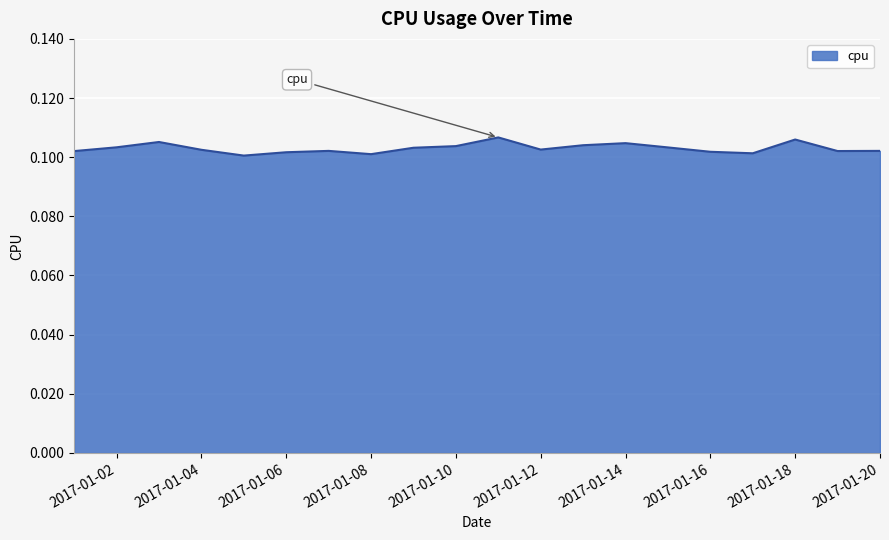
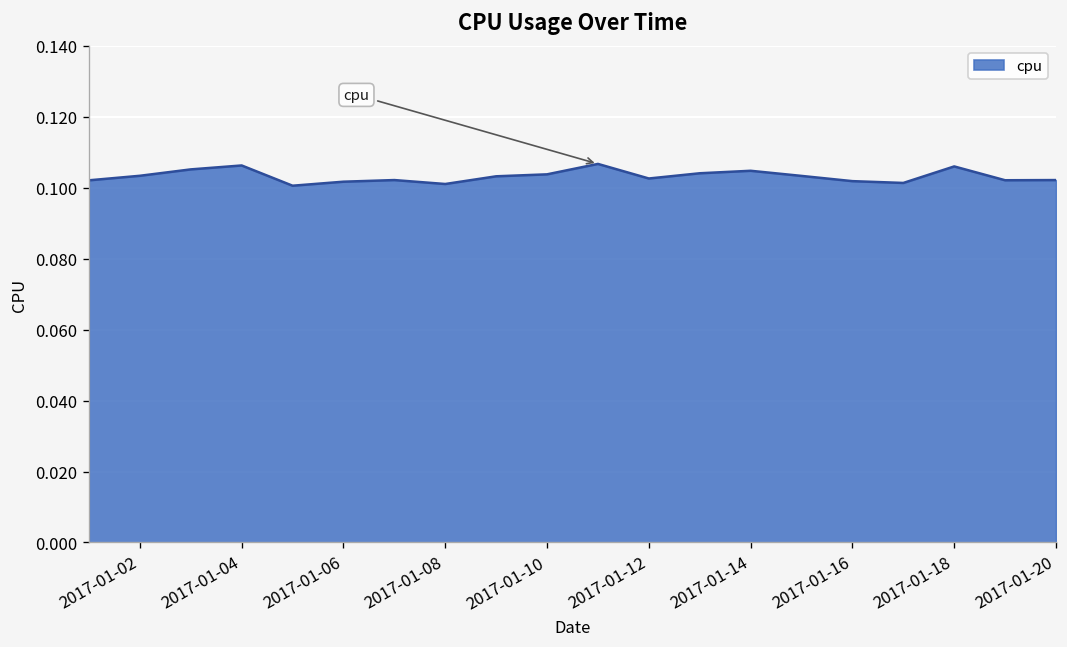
2017-01-04: 0.103 -> 0.106
